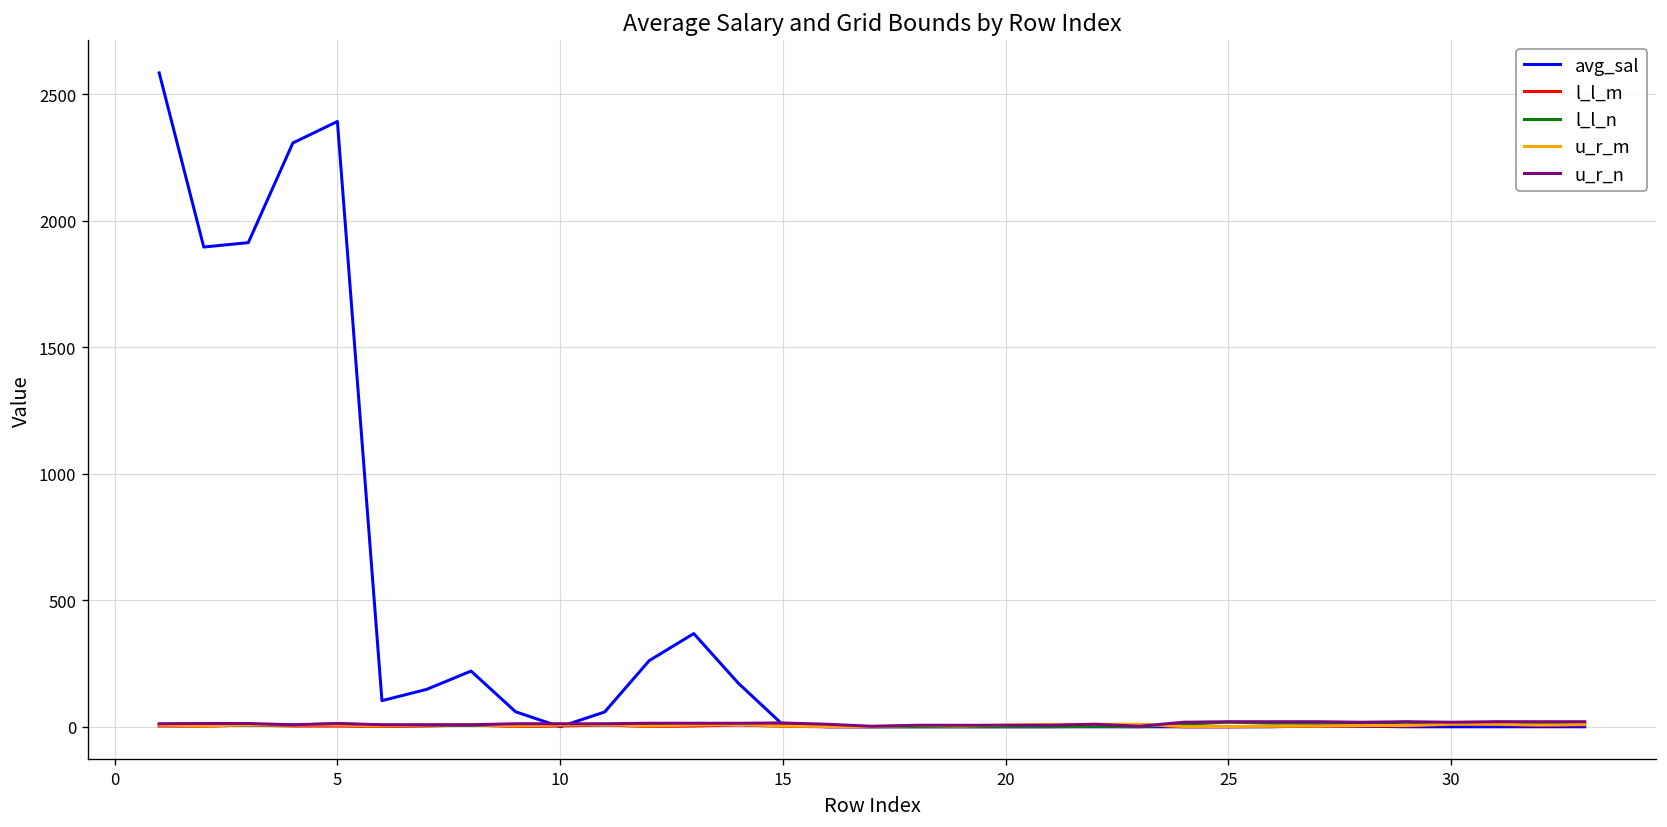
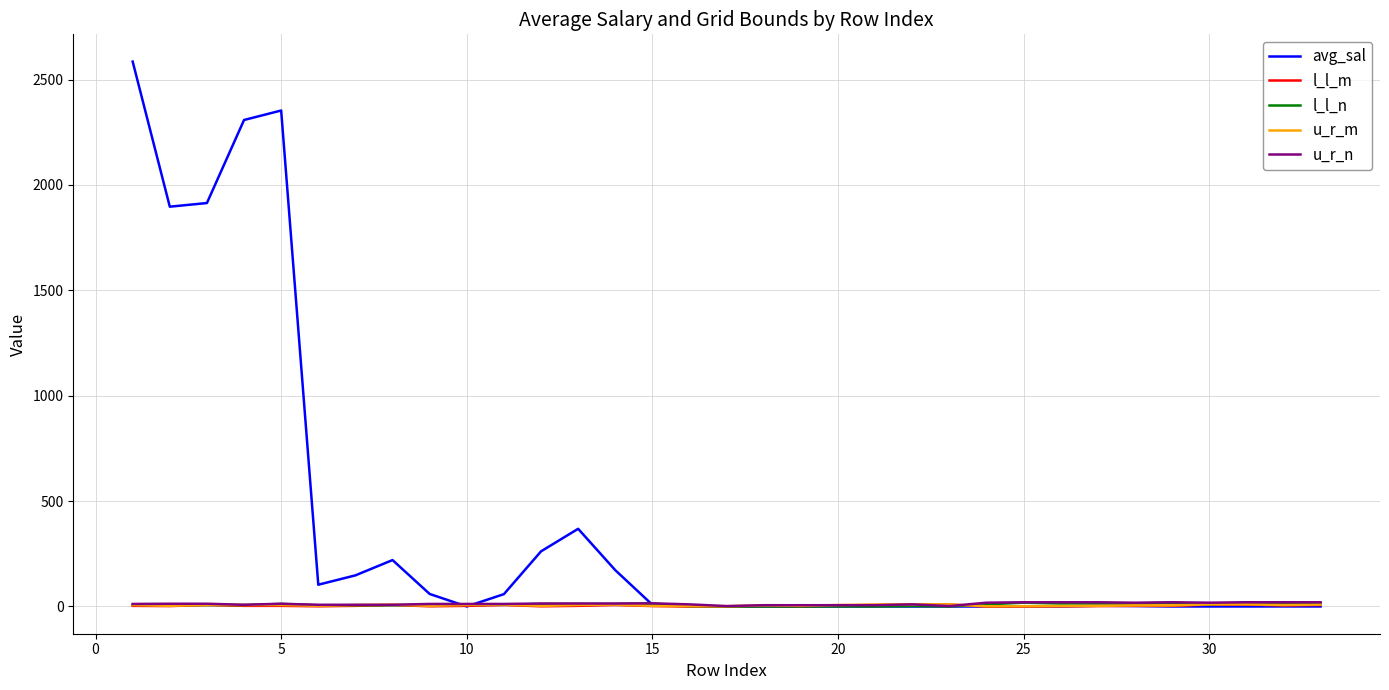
avg_sal, 5: 2390 -> 2350
